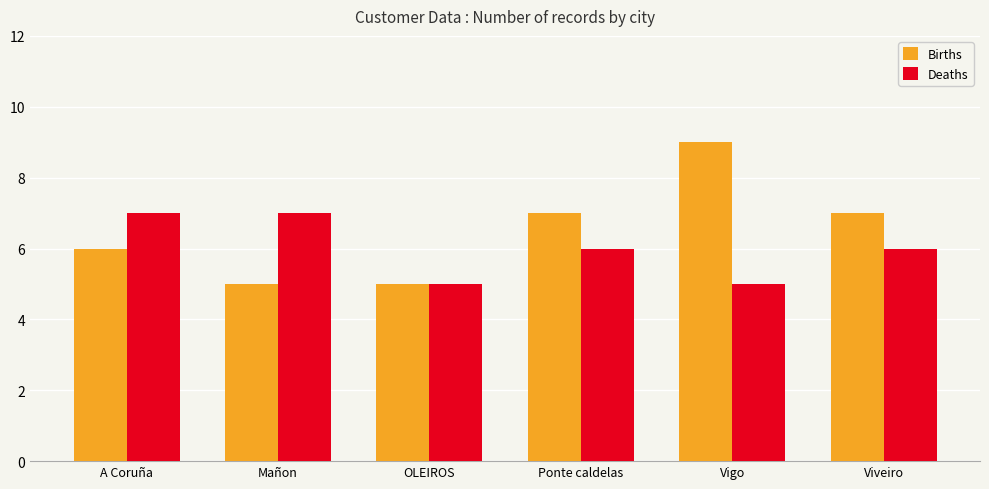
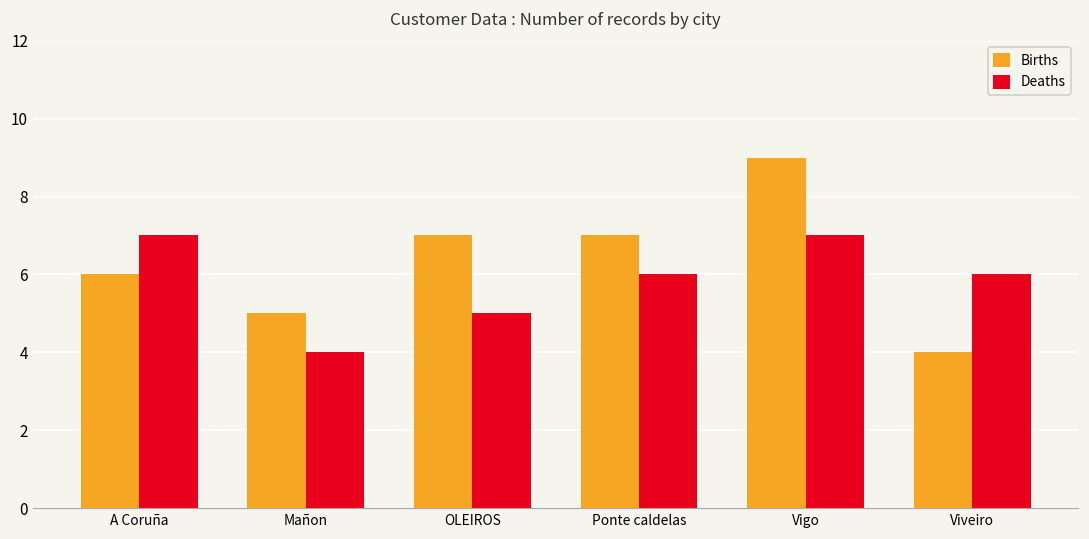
Deaths, Mañon: 7 -> 4
Births, OLEIROS: 5 -> 7
Deaths, Vigo: 5 -> 7
Births, Viveiro: 7 -> 4
